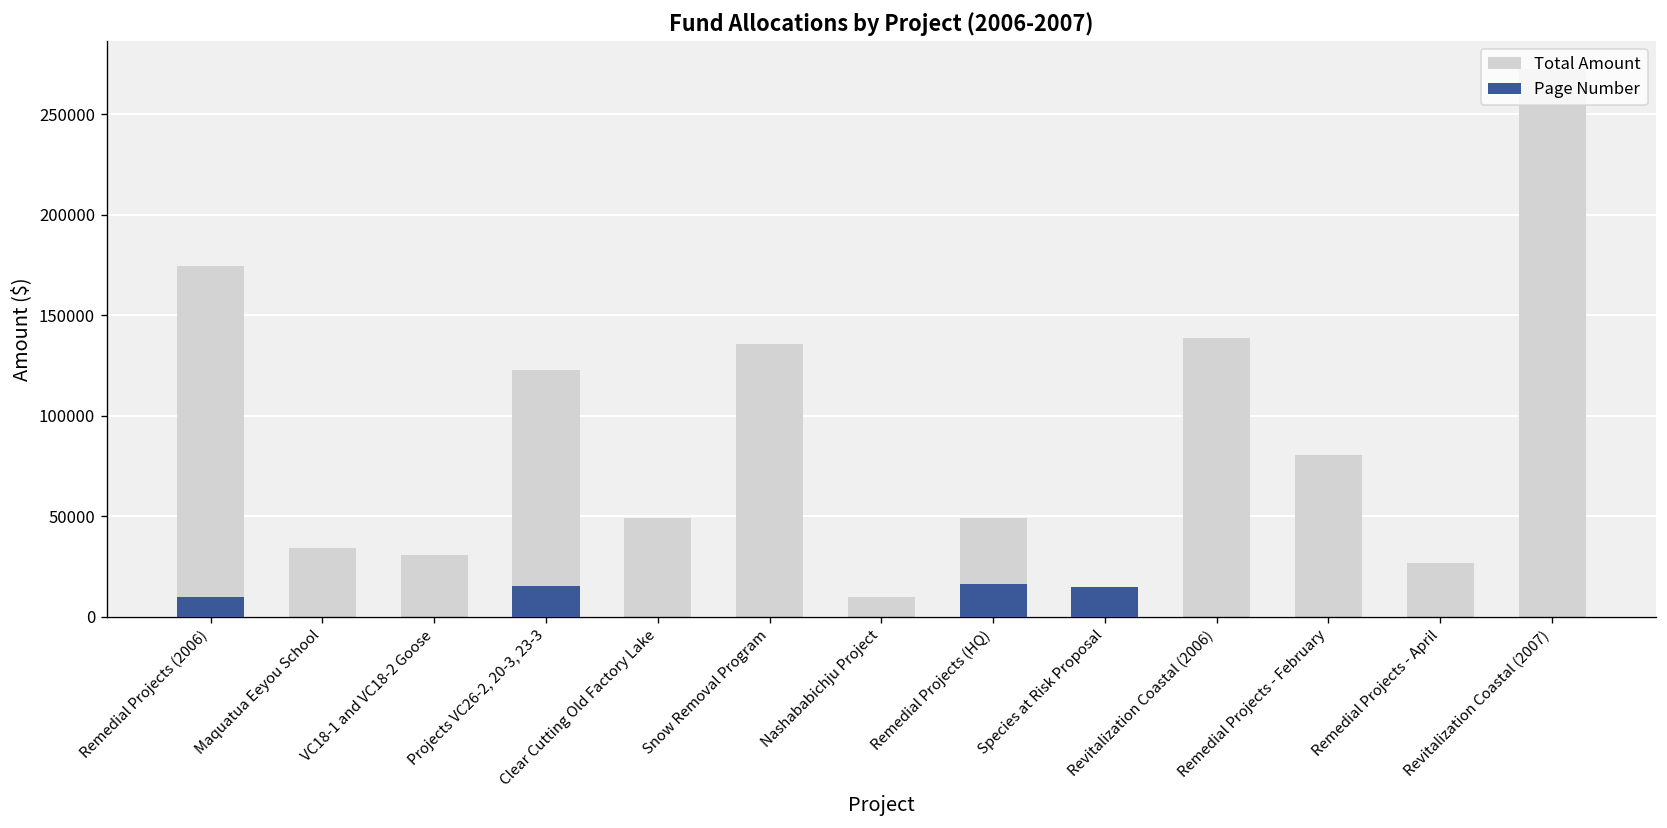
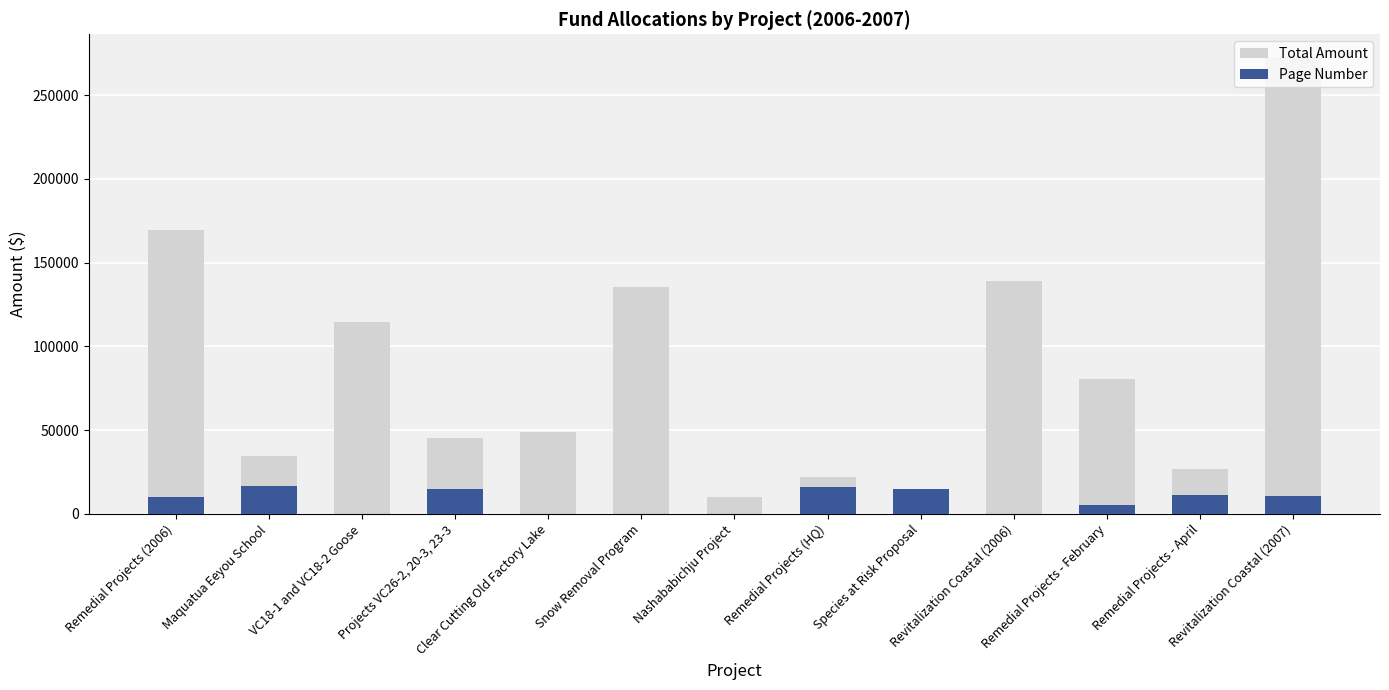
Total Amount, Remedial Projects (2006): 175000 -> 169000
Page Number, Maquatua Eeyou School: 0 -> 17000
Total Amount, VC18-1 and VC18-2 Goose: 31000 -> 115000
Total Amount, Projects VC26-2, 20-3, 23-3: 123000 -> 45000
Total Amount, Remedial Projects (HQ): 49000 -> 22000
Page Number, Remedial Projects - February: 0 -> 6000
Page Number, Remedial Projects - April: 0 -> 11000
Page Number, Revitalization Coastal (2007): 0 -> 11000
